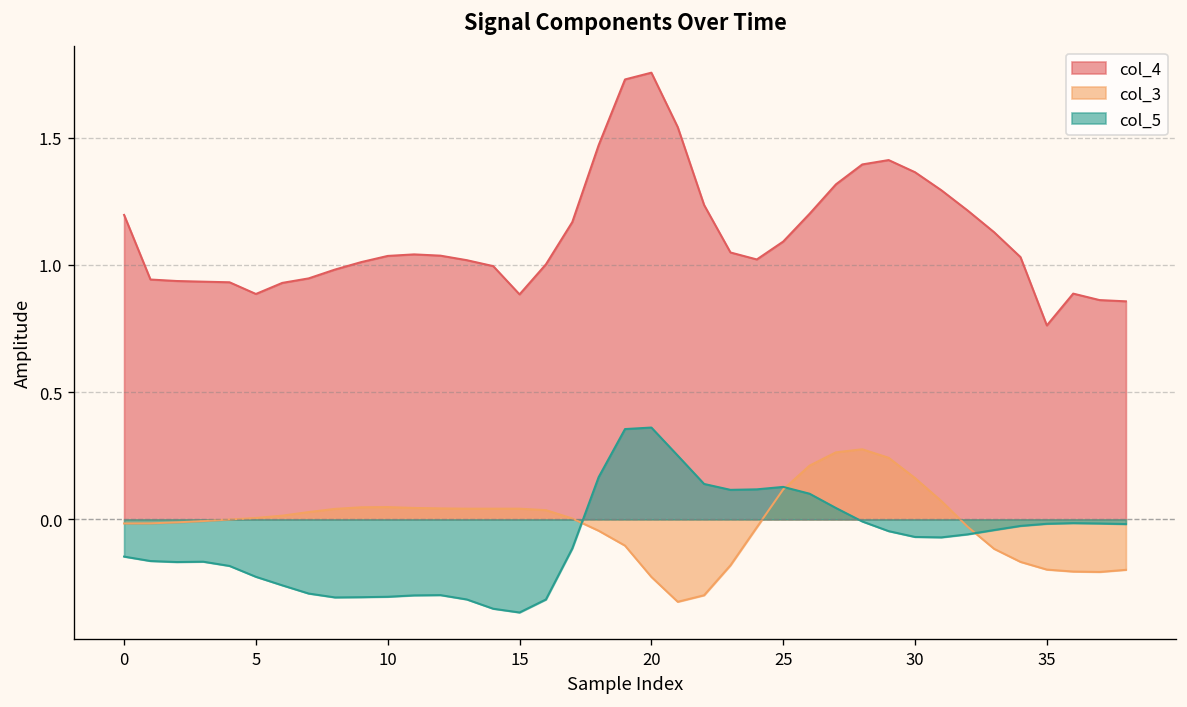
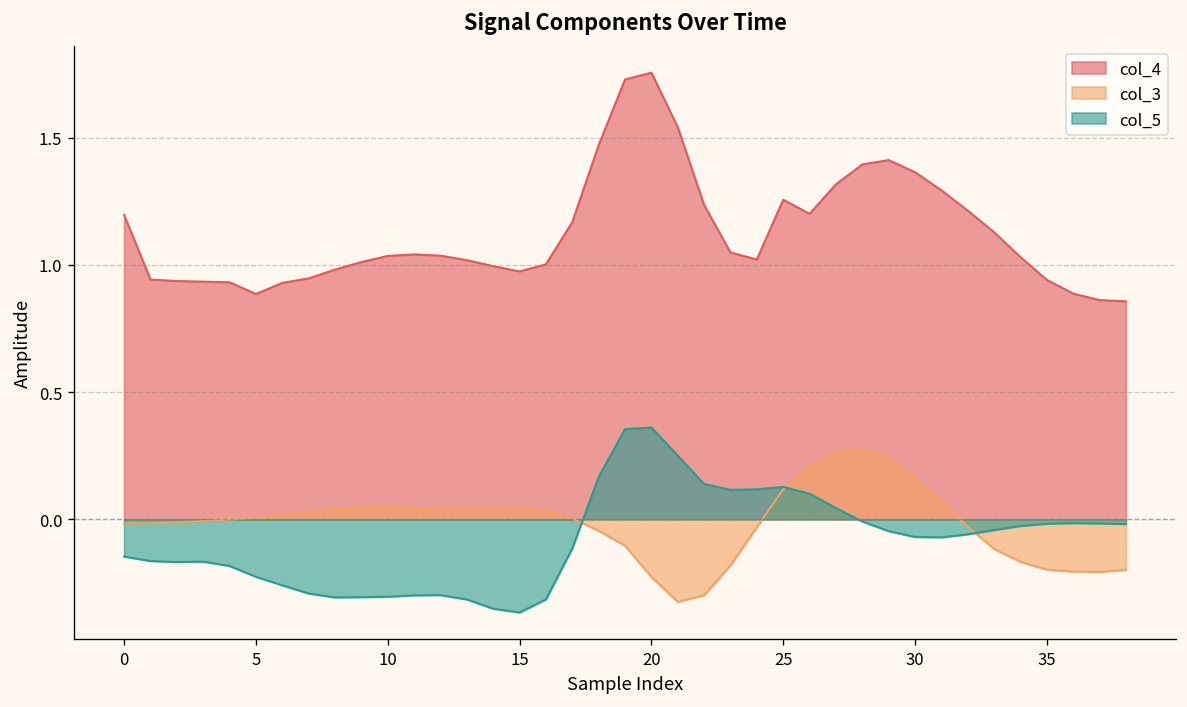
col_4, 15: 0.88 -> 0.97
col_4, 25: 1.09 -> 1.26
col_4, 35: 0.76 -> 0.94
